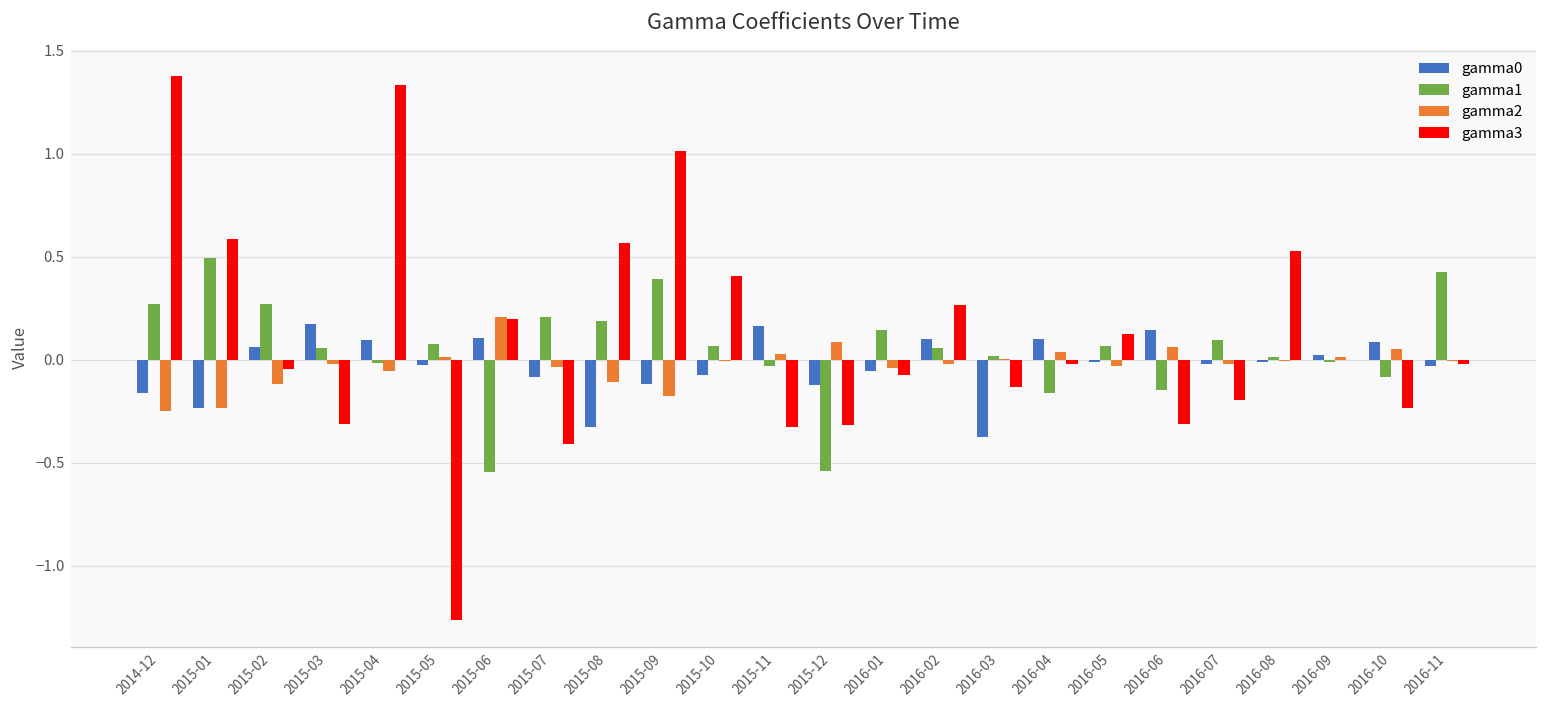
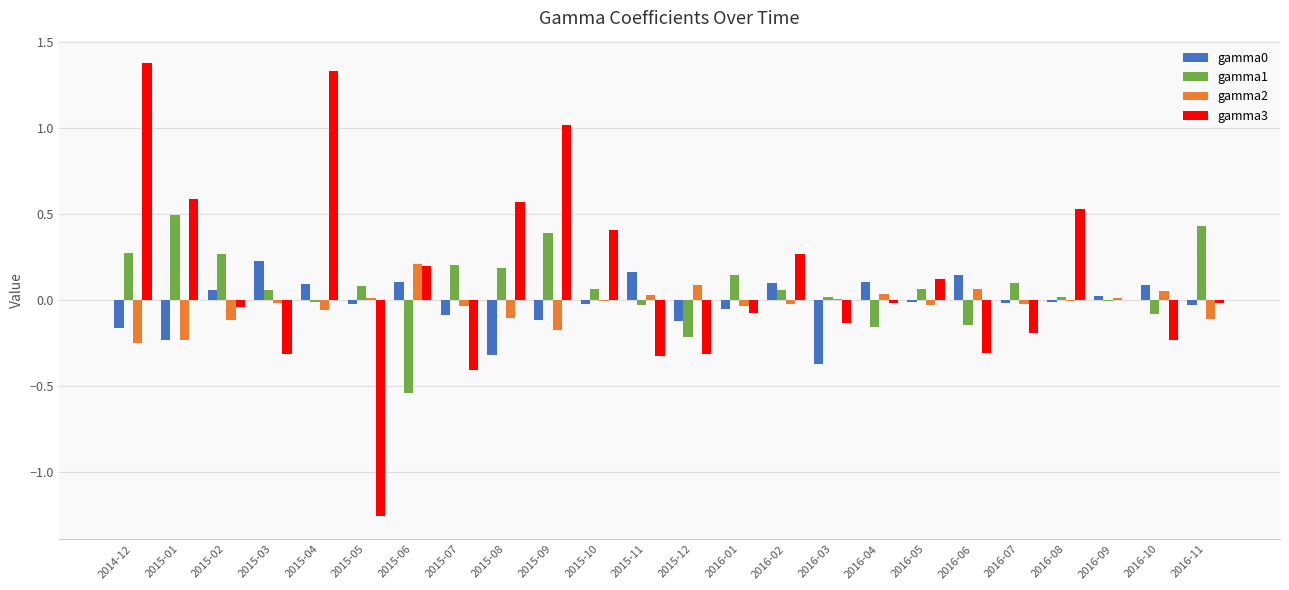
gamma0, 2015-03: 0.18 -> 0.23
gamma0, 2015-10: -0.07 -> -0.03
gamma1, 2015-12: -0.54 -> -0.22
gamma2, 2016-11: -0.01 -> -0.11
